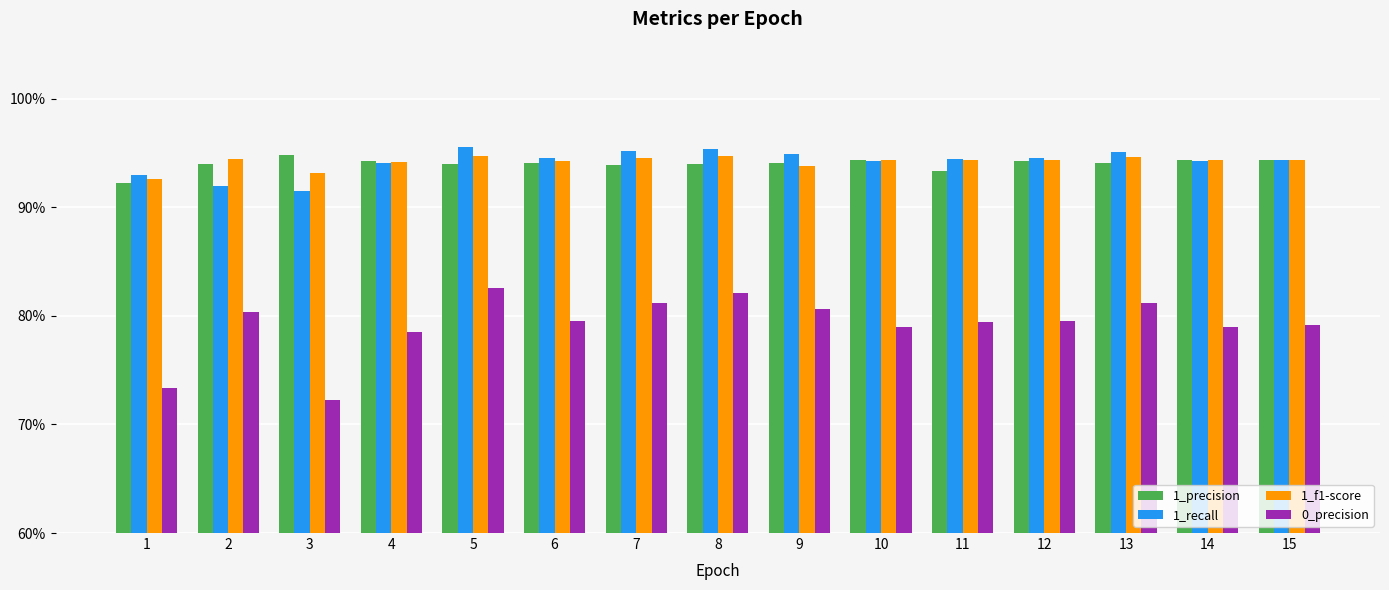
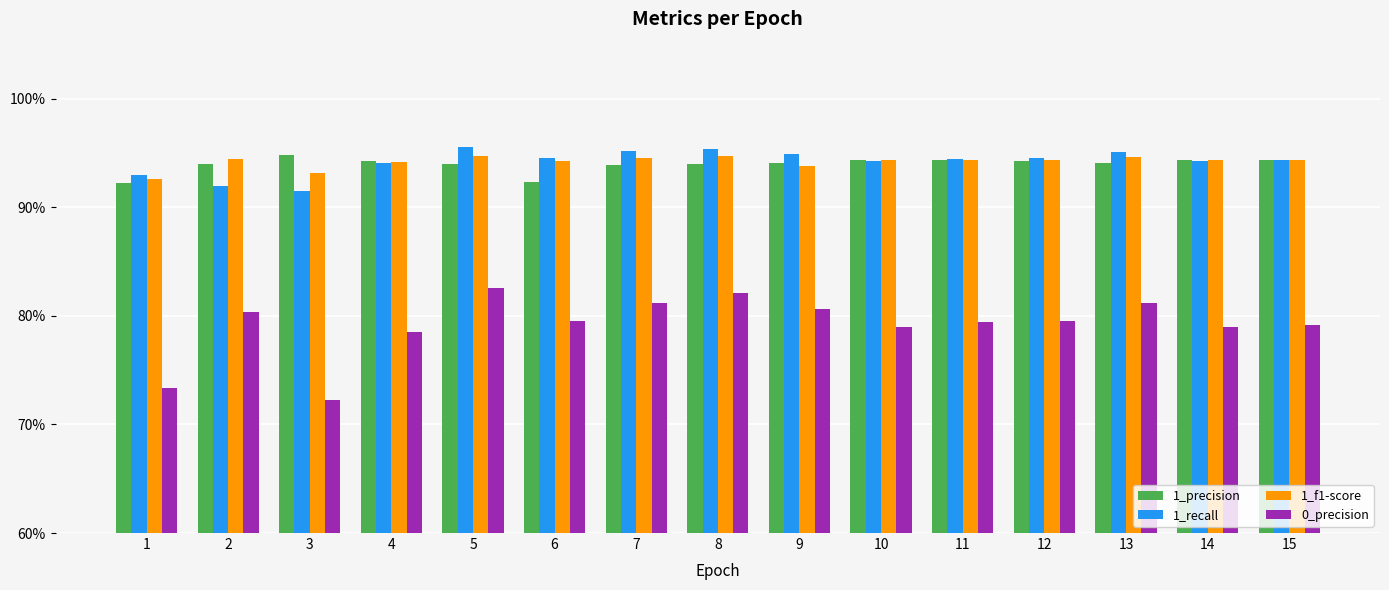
1_precision, 6: 94.1% -> 92.3%
1_precision, 11: 93.3% -> 94.3%
